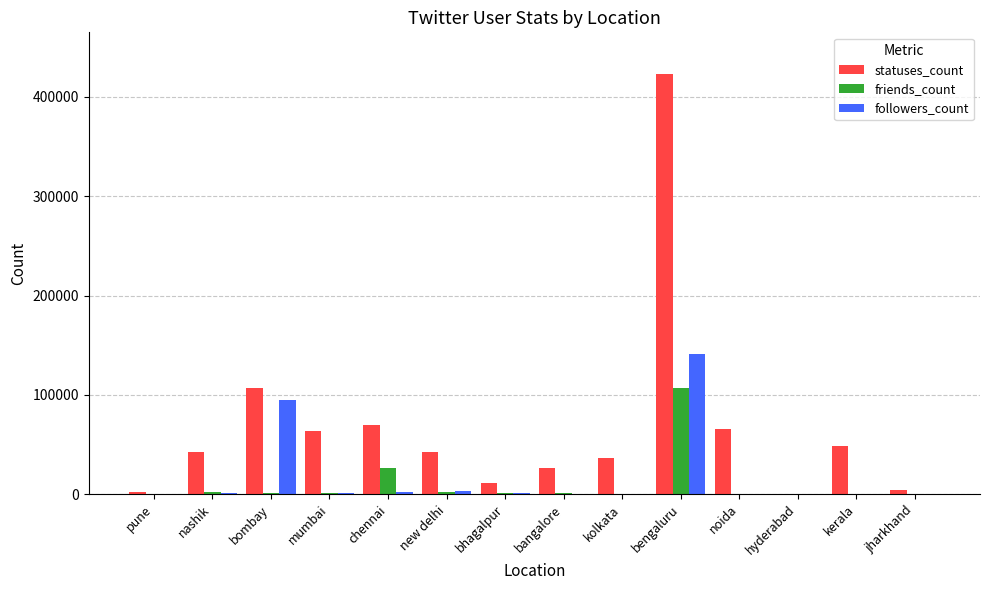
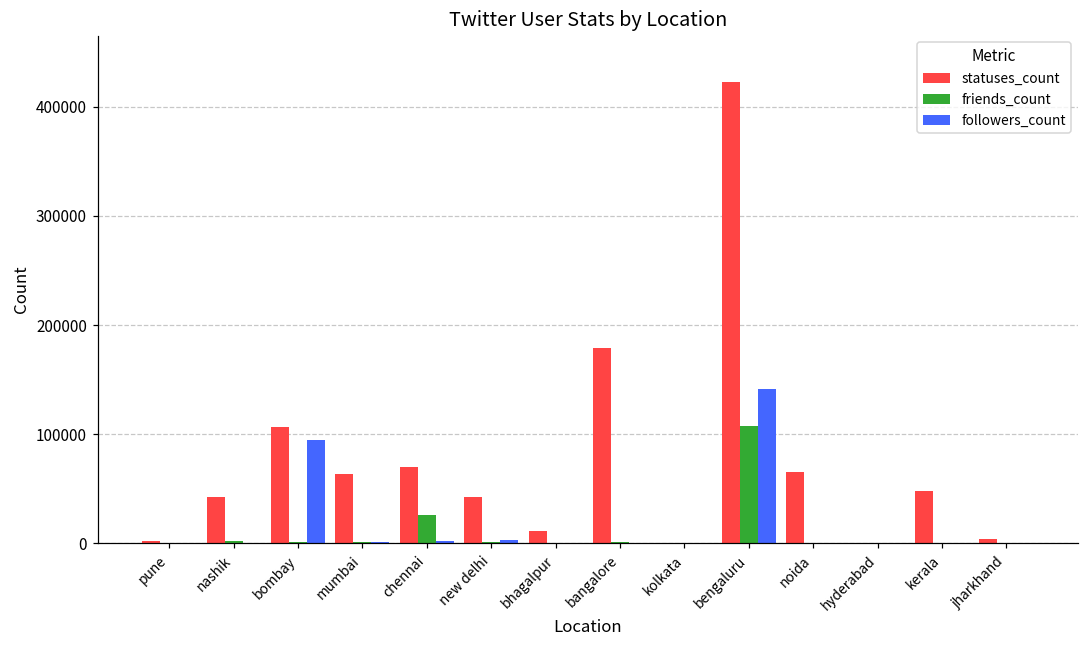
statuses_count, bangalore: 30000 -> 180000
statuses_count, kolkata: 40000 -> 0
